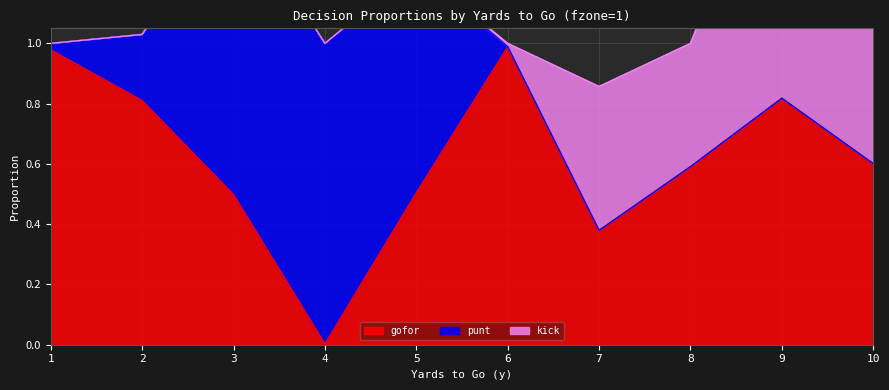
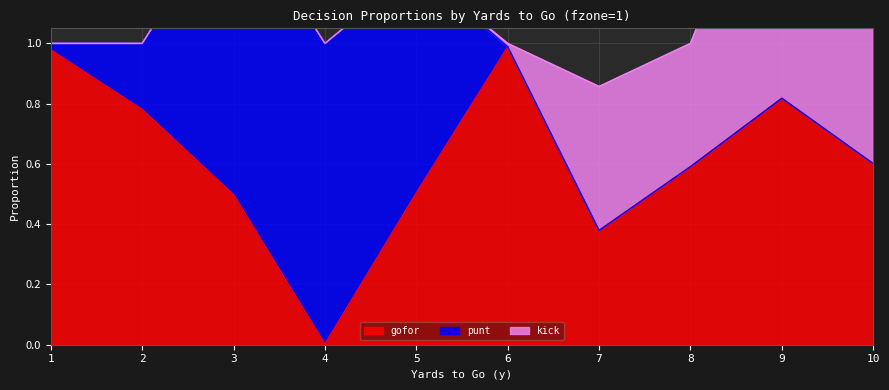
gofor, 2: 0.81 -> 0.78
